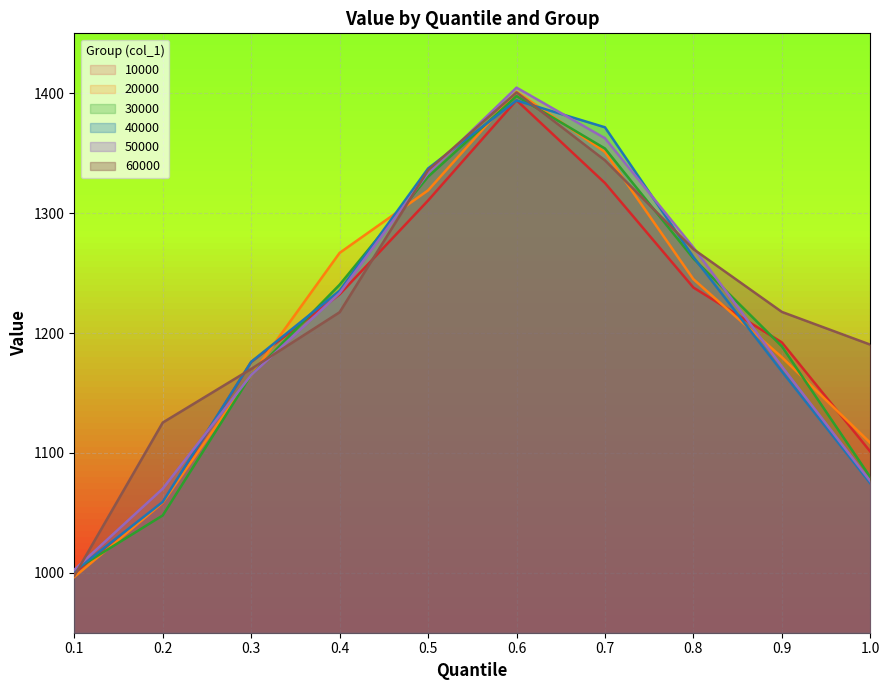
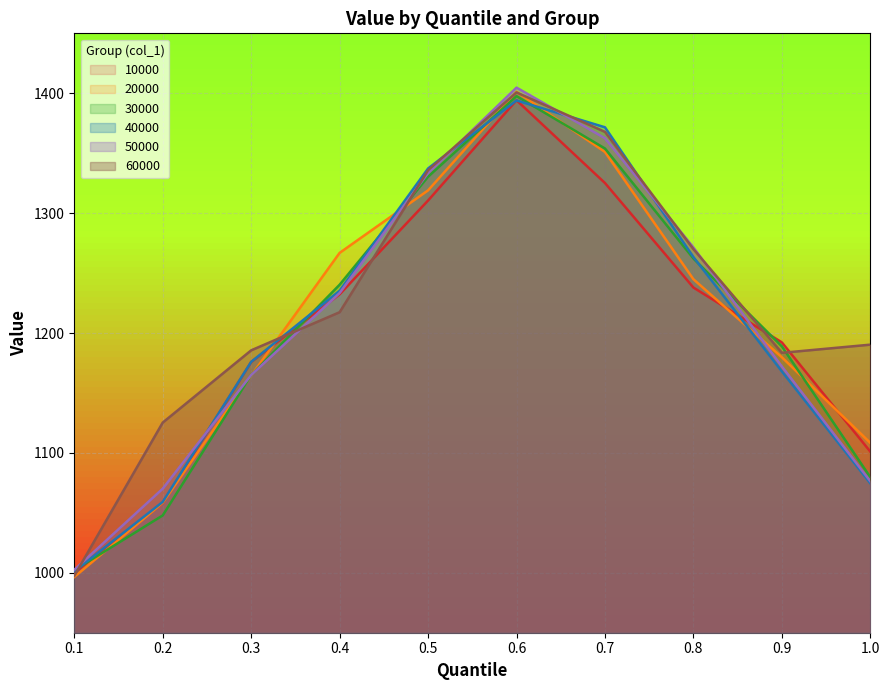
60000, 0.3: 1170 -> 1186
60000, 0.7: 1344 -> 1368
60000, 0.9: 1218 -> 1183
